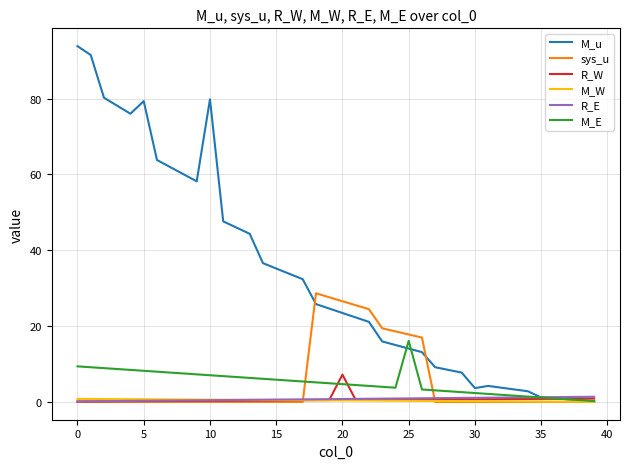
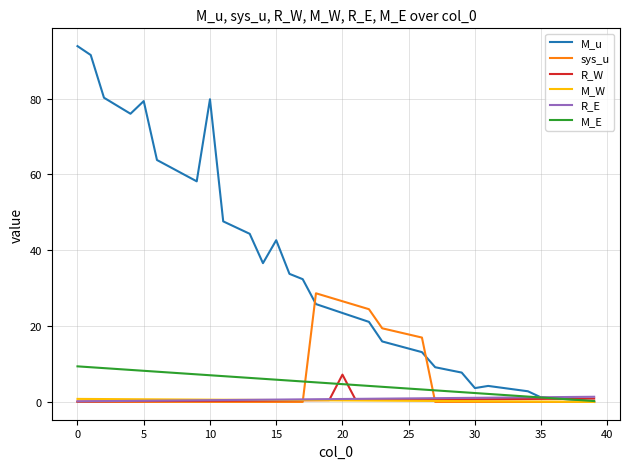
M_u, 15: 35 -> 43
M_E, 25: 16 -> 4
